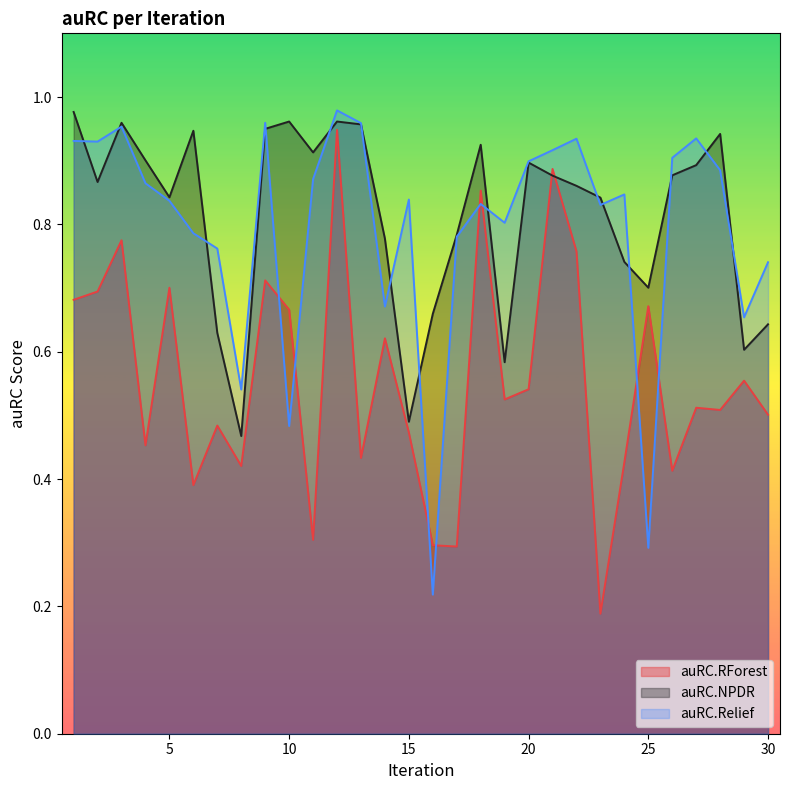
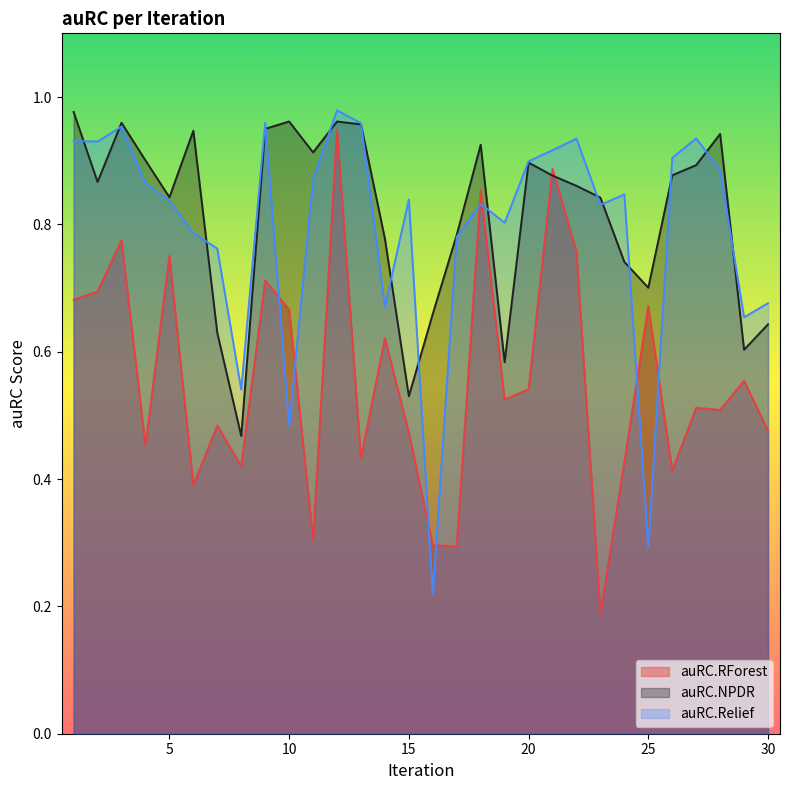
auRC.RForest, 5: 0.70 -> 0.75
auRC.NPDR, 15: 0.49 -> 0.53
auRC.RForest, 30: 0.50 -> 0.48
auRC.Relief, 30: 0.74 -> 0.68
